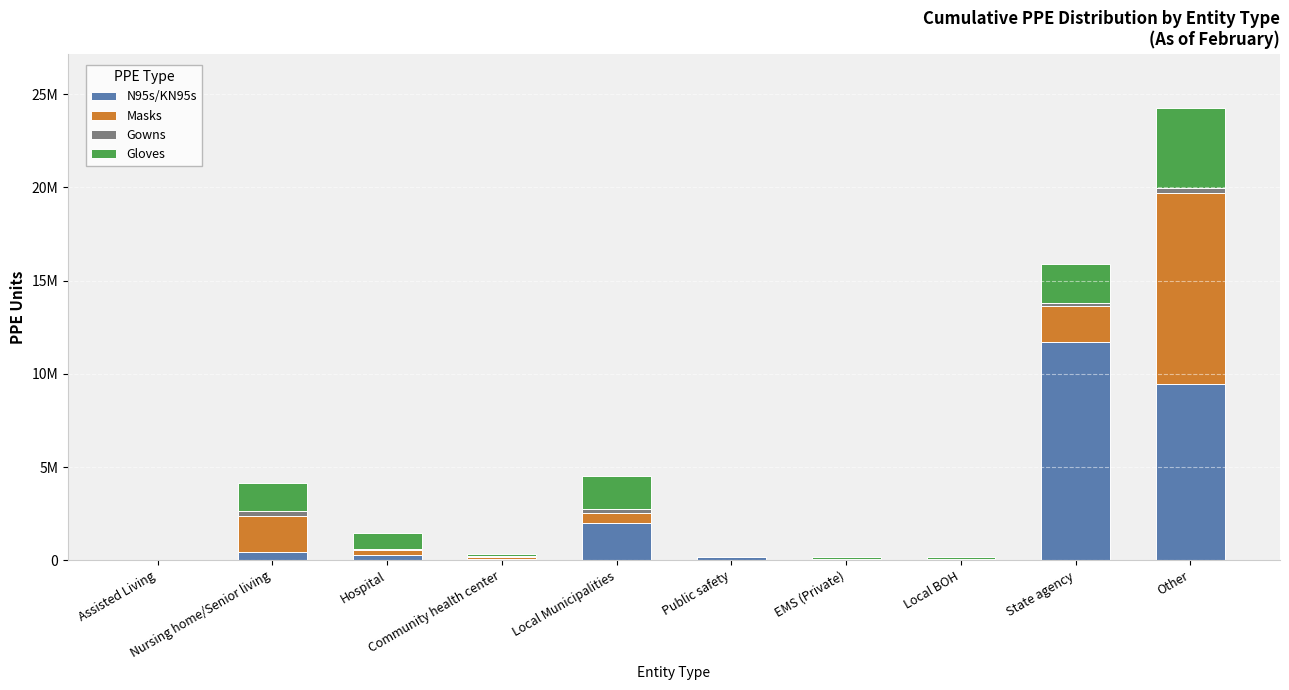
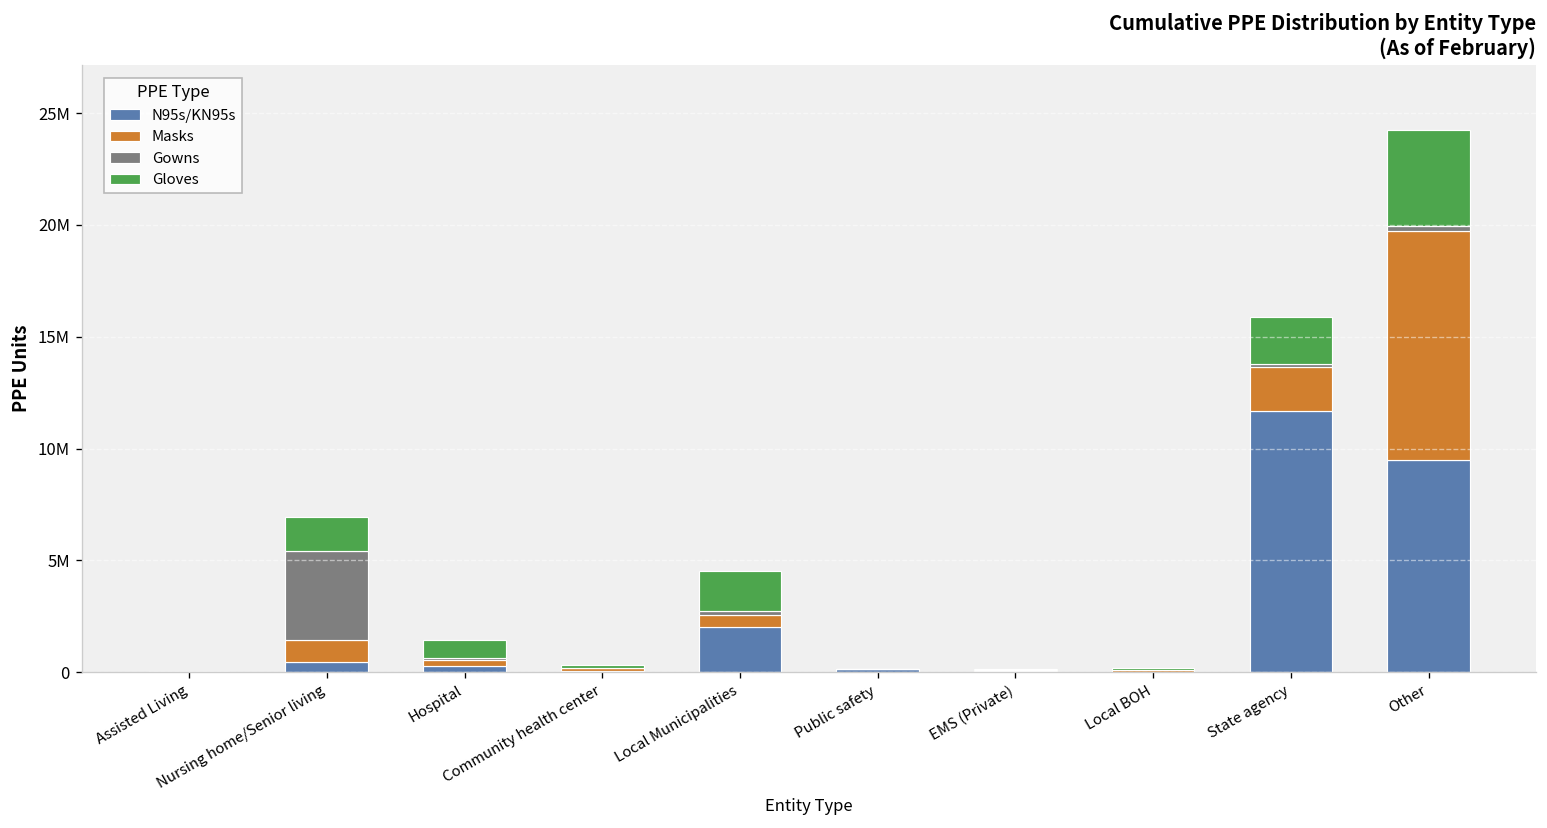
Masks, Nursing home/Senior living: 1900000 -> 1000000
Gowns, Nursing home/Senior living: 300000 -> 4000000
